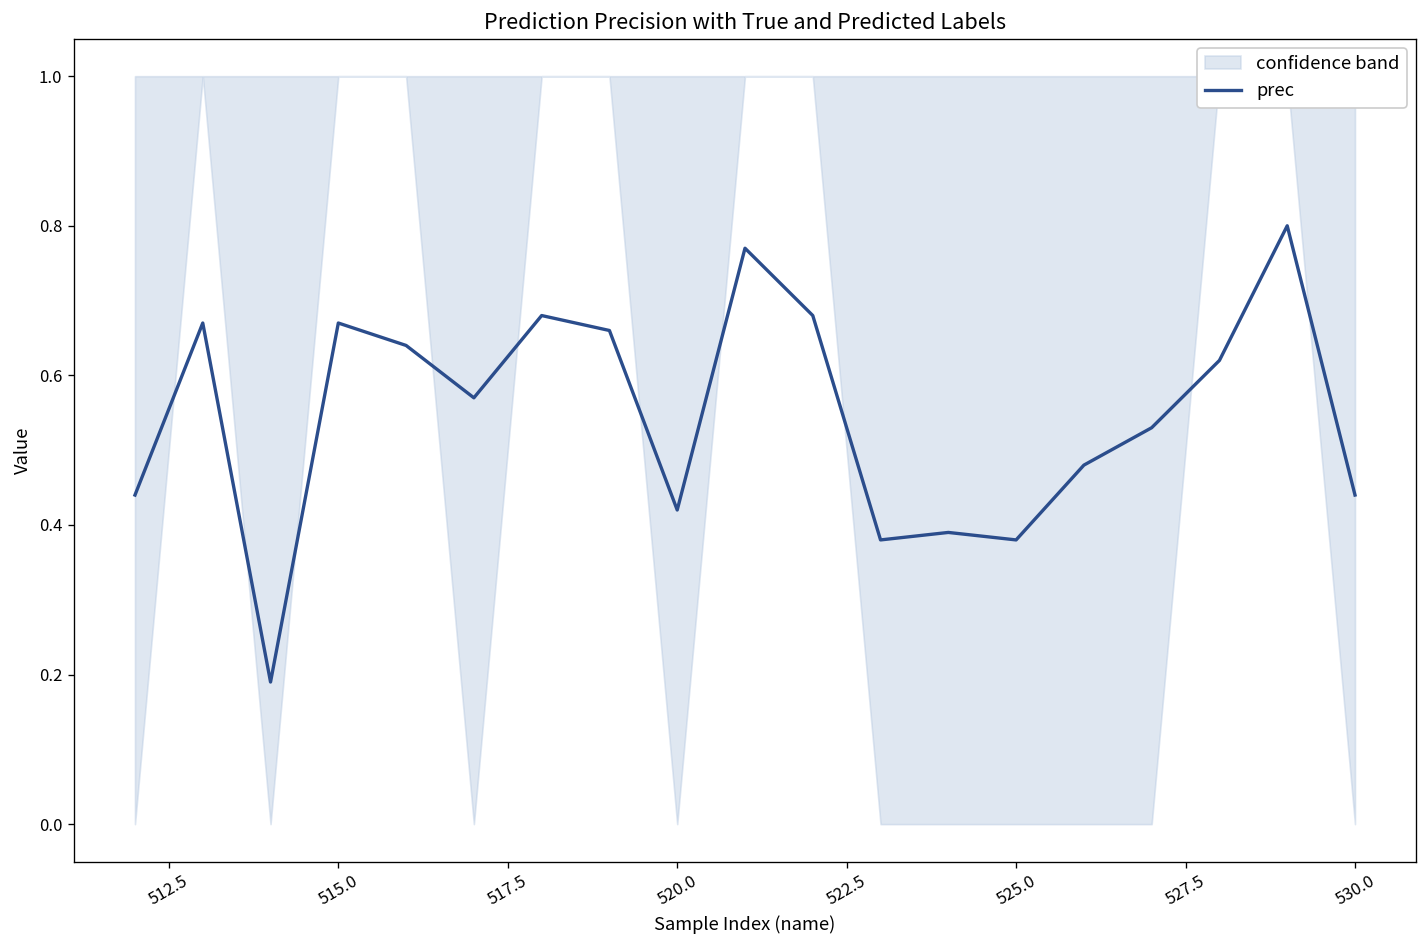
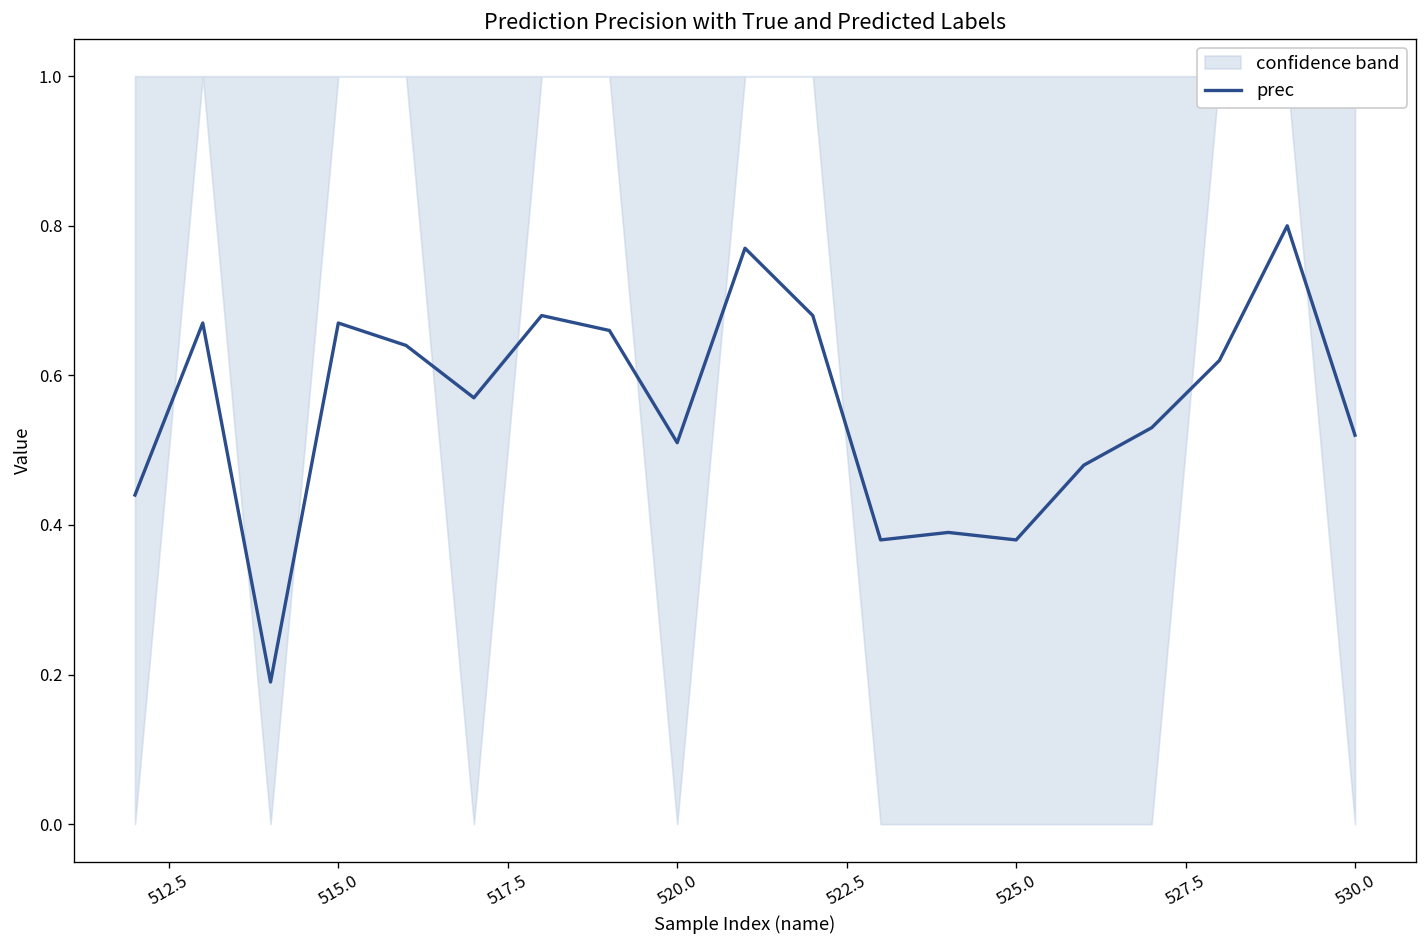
prec, 520.0: 0.42 -> 0.51
prec, 530.0: 0.44 -> 0.52
